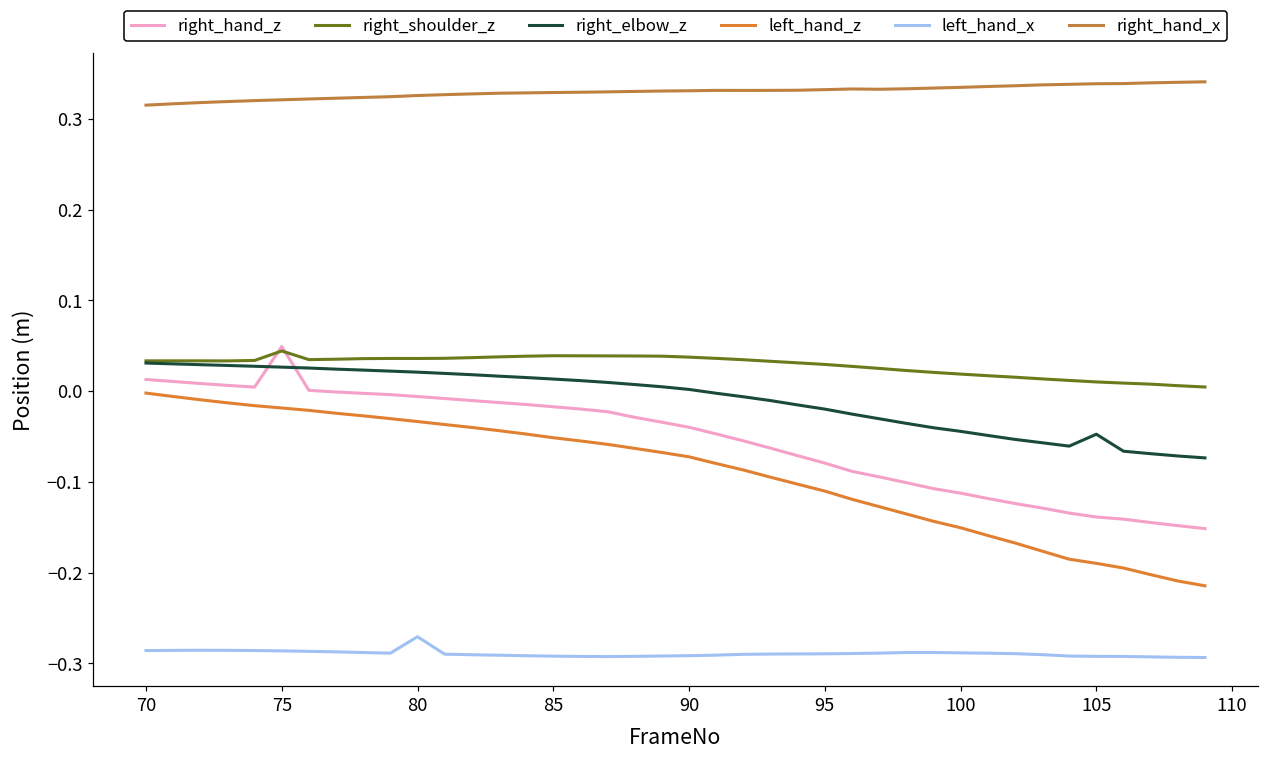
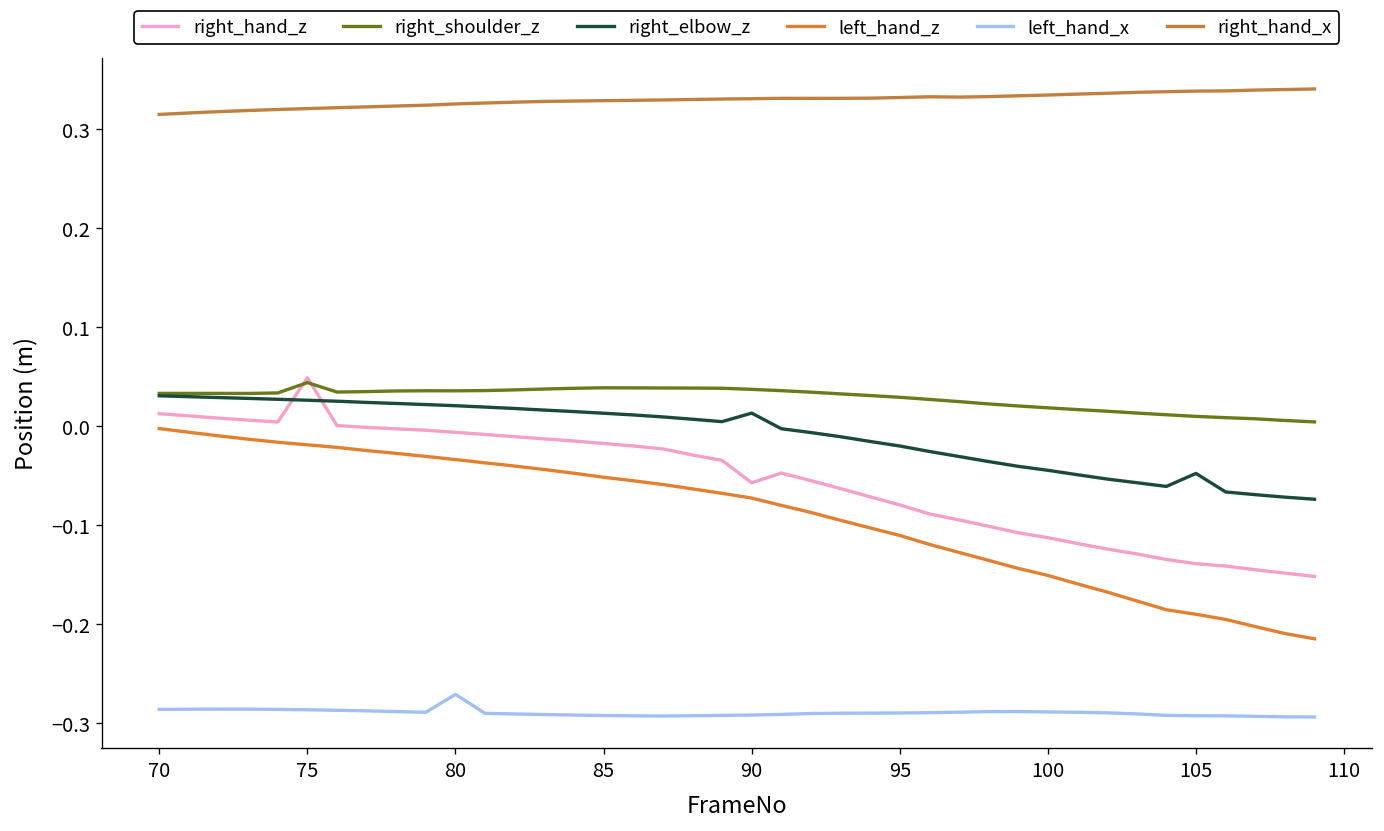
right_hand_z, 90: -0.04 -> -0.06
right_elbow_z, 90: 0.00 -> 0.01
